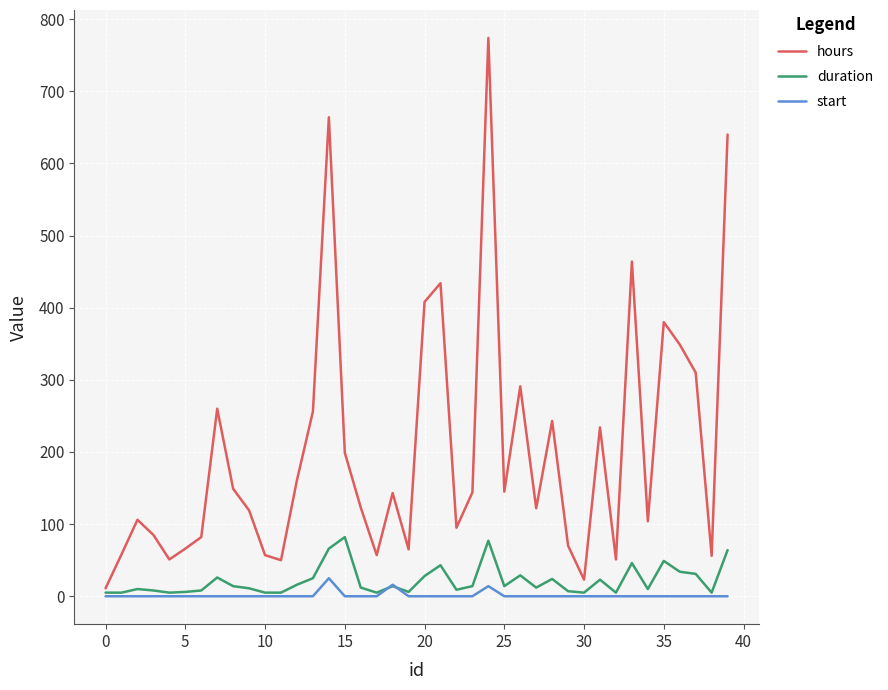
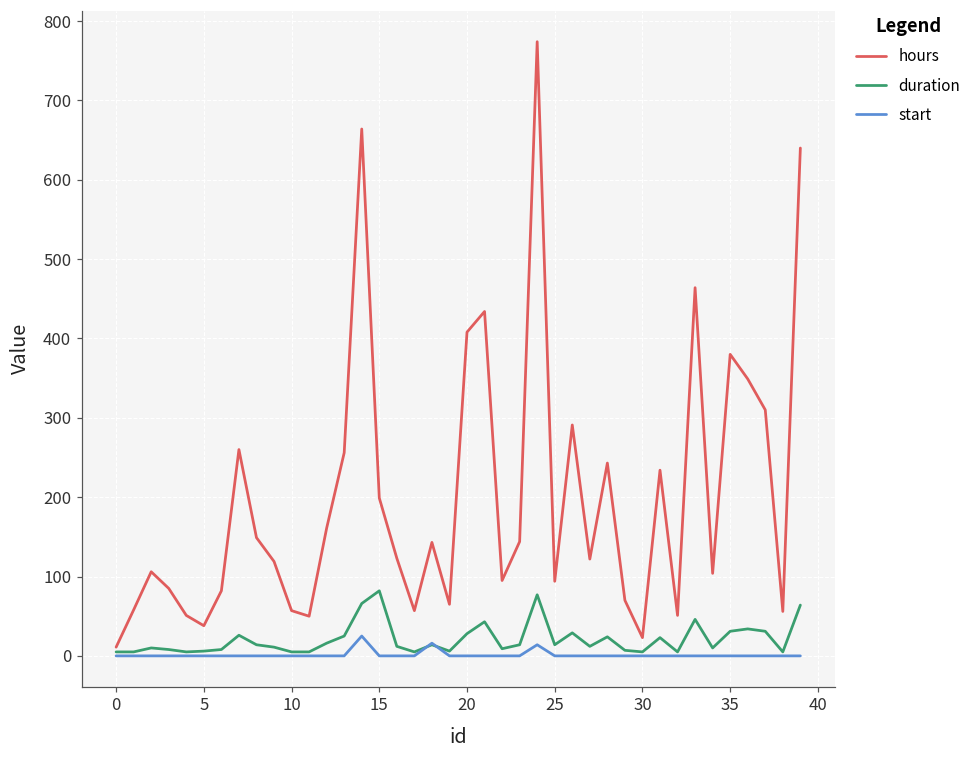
hours, 5: 70 -> 40
hours, 25: 150 -> 90
duration, 35: 50 -> 30
